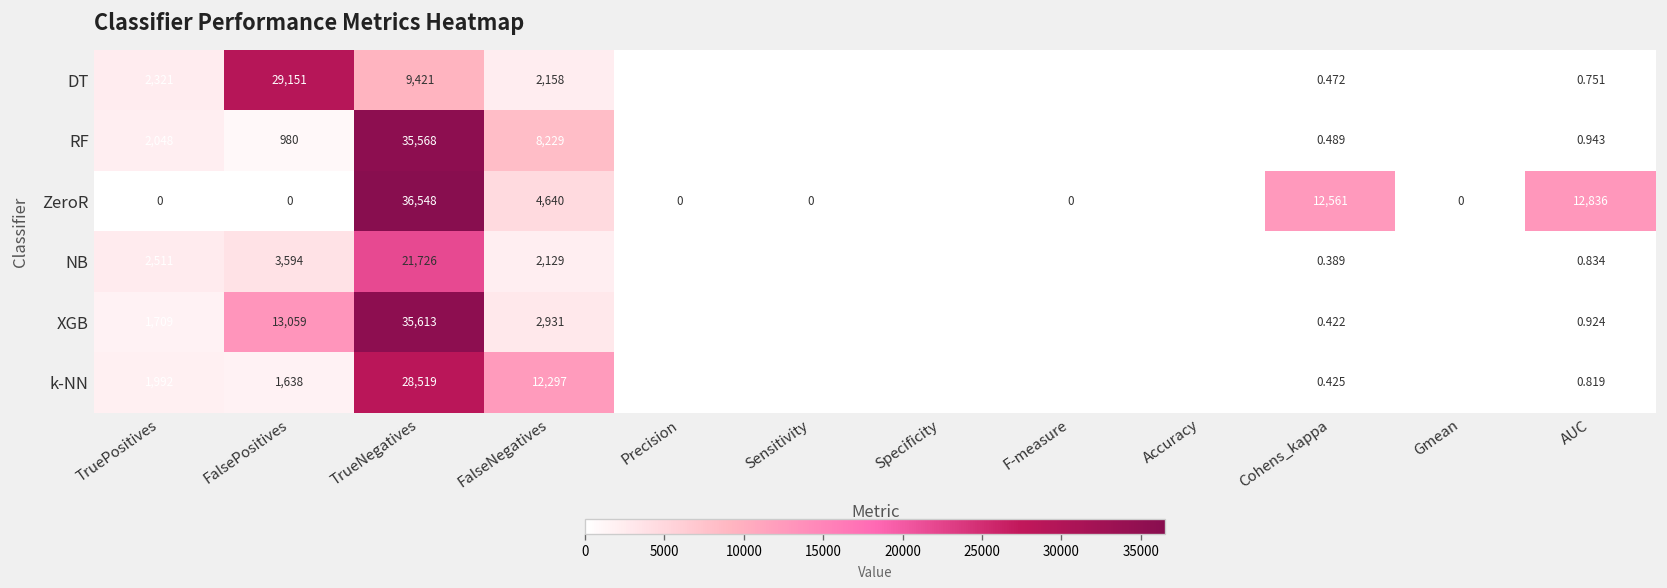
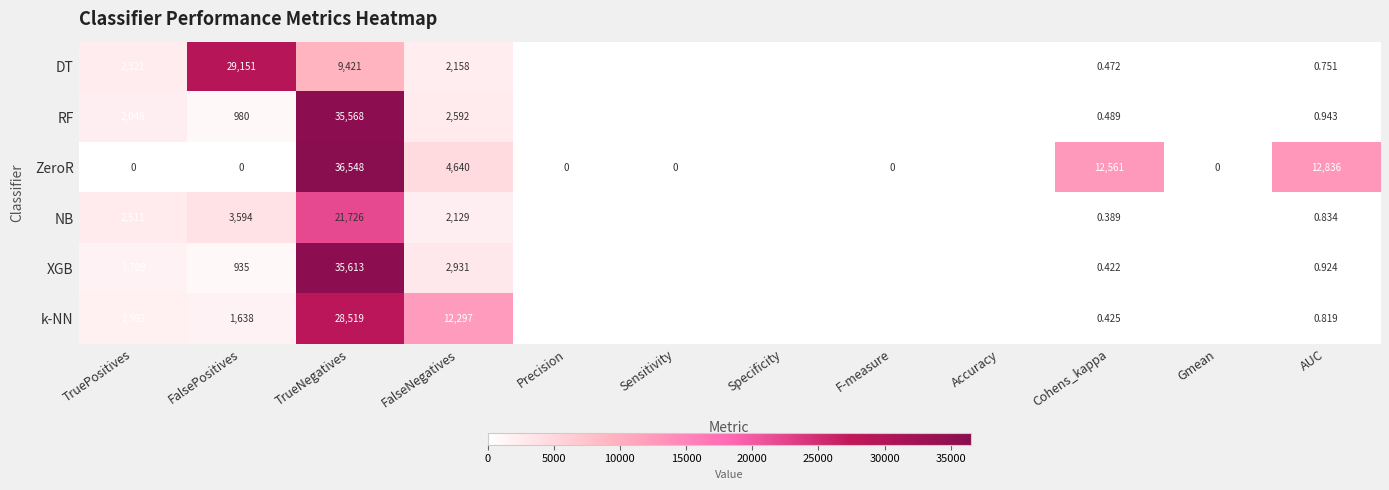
RF, FalseNegatives: 8,229 -> 2,592
XGB, FalsePositives: 13,059 -> 935
